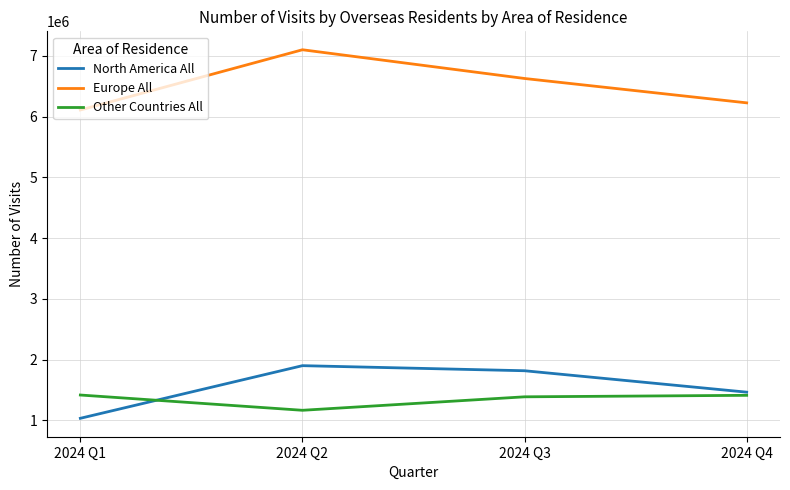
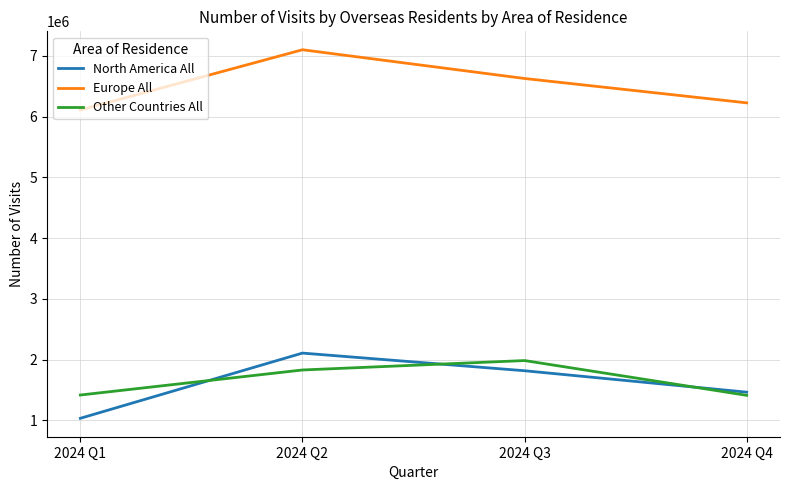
North America All, 2024 Q2: 1900000 -> 2100000
Other Countries All, 2024 Q2: 1200000 -> 1800000
Other Countries All, 2024 Q3: 1400000 -> 2000000
